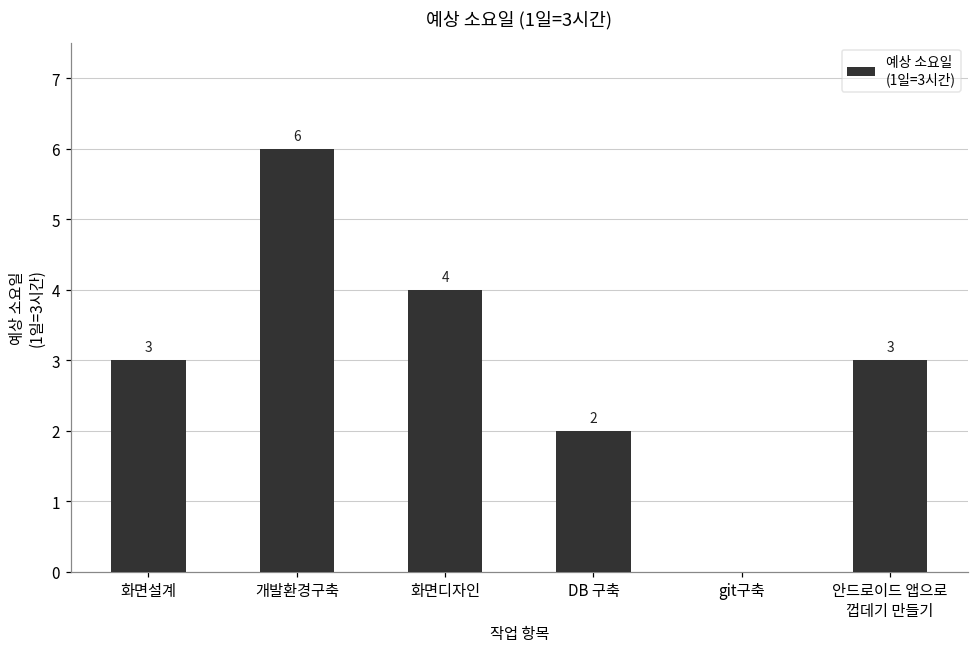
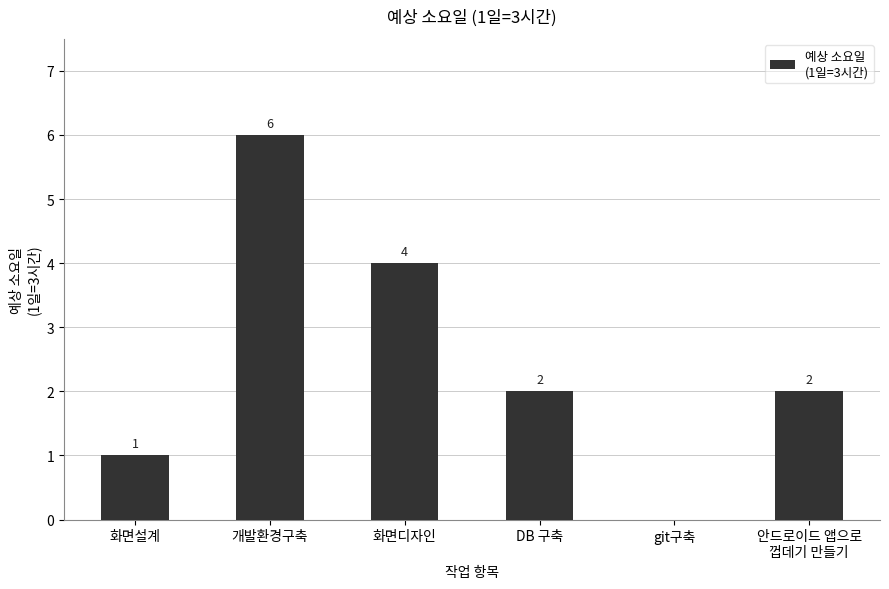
화면설계: 3 -> 1
안드로이드 앱으로 껍데기 만들기: 3 -> 2
